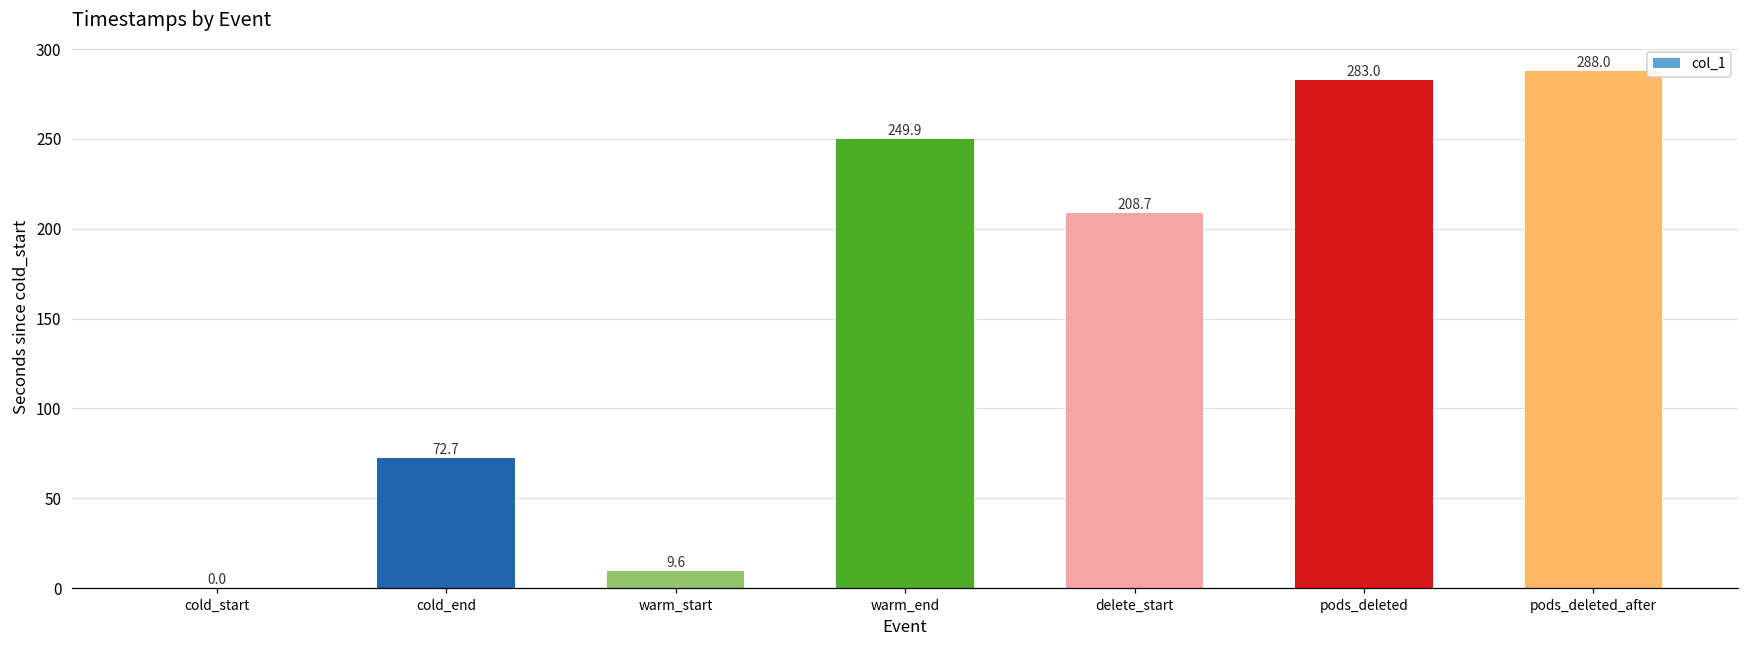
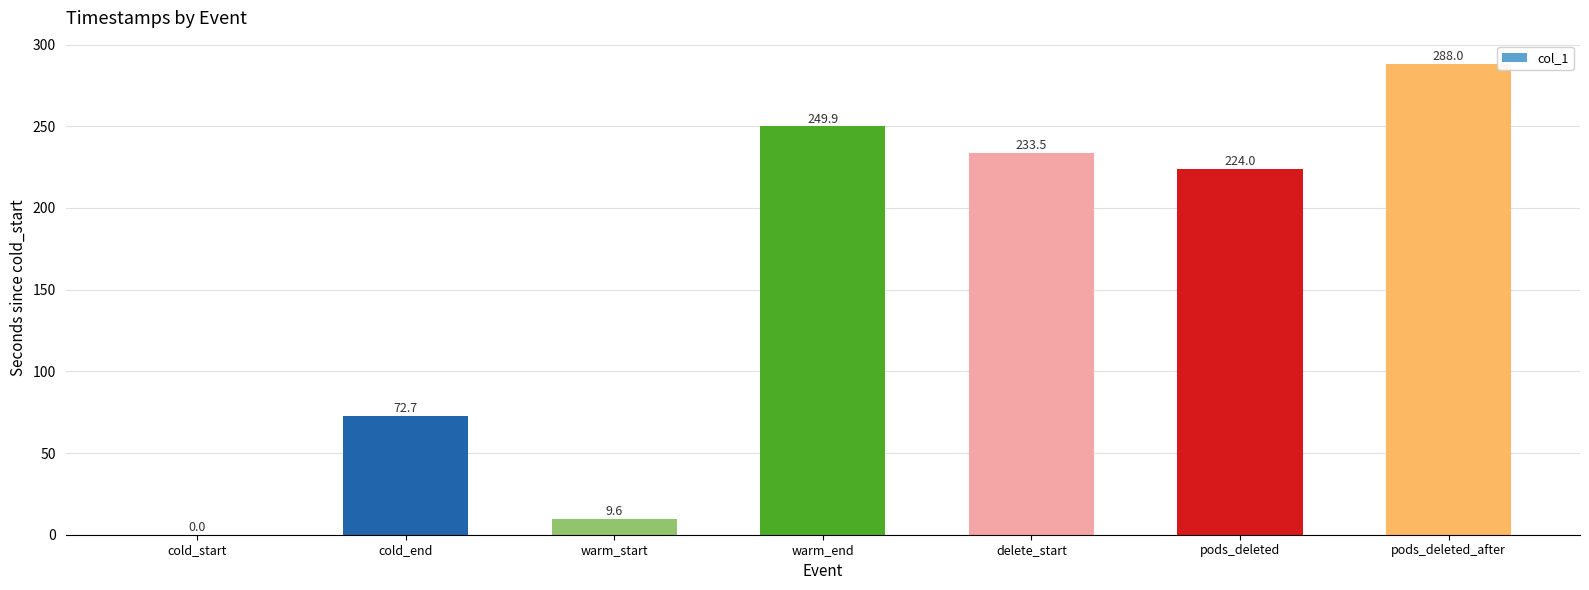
delete_start: 208.7 -> 233.5
pods_deleted: 283.0 -> 224.0
